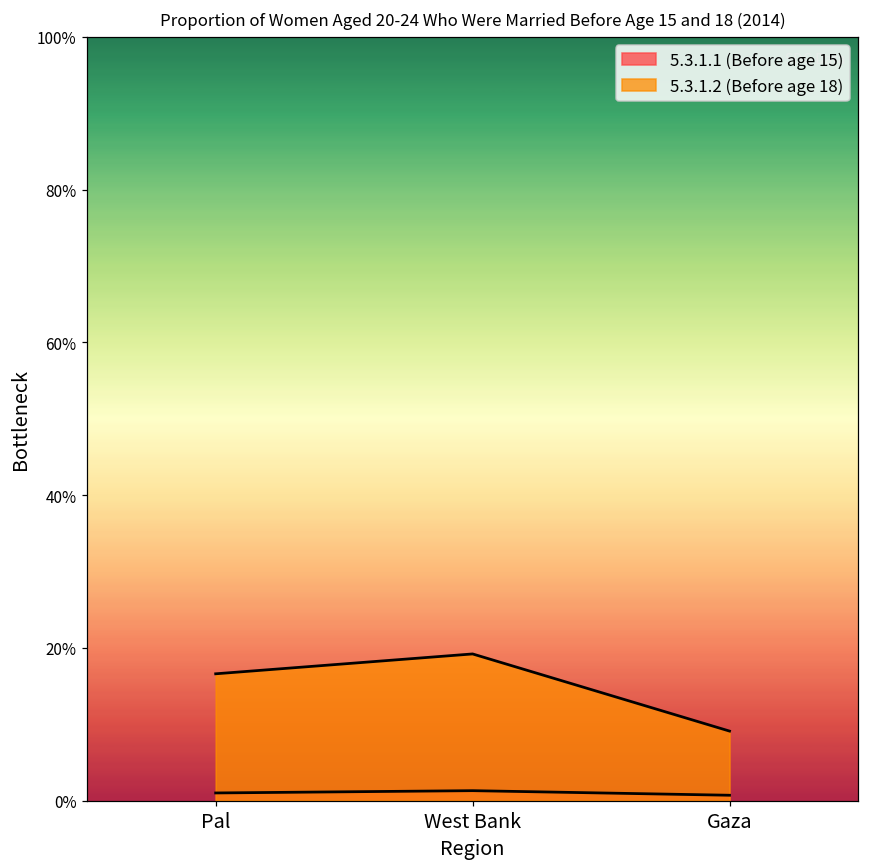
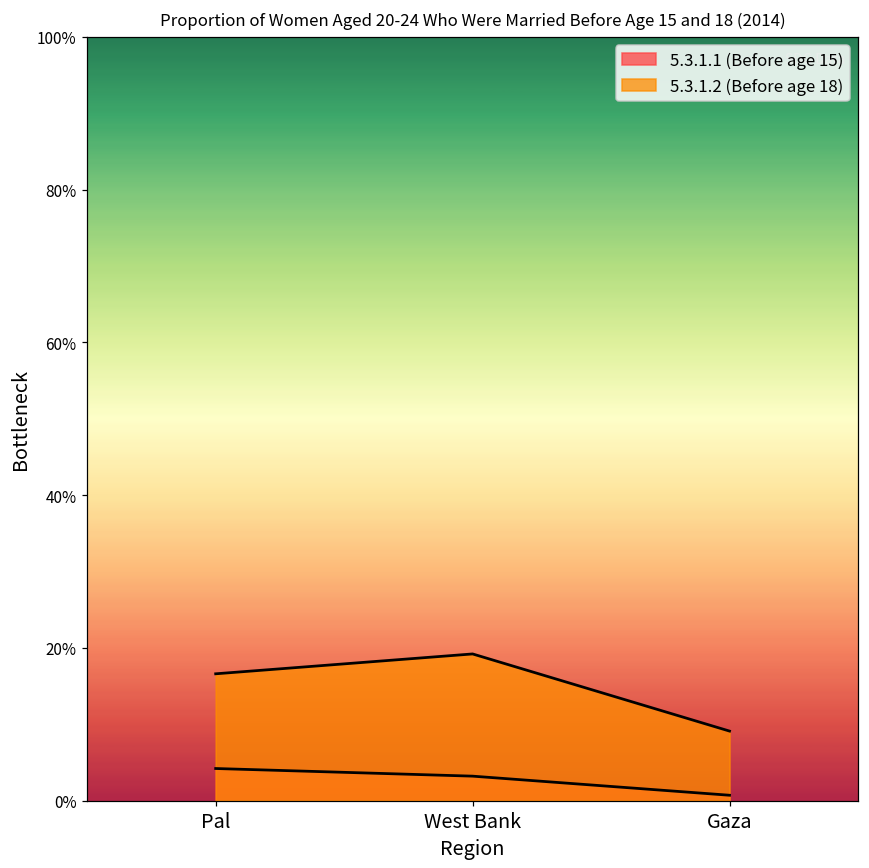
5.3.1.1 (Before age 15), Pal: 1% -> 4%
5.3.1.1 (Before age 15), West Bank: 1% -> 3%
